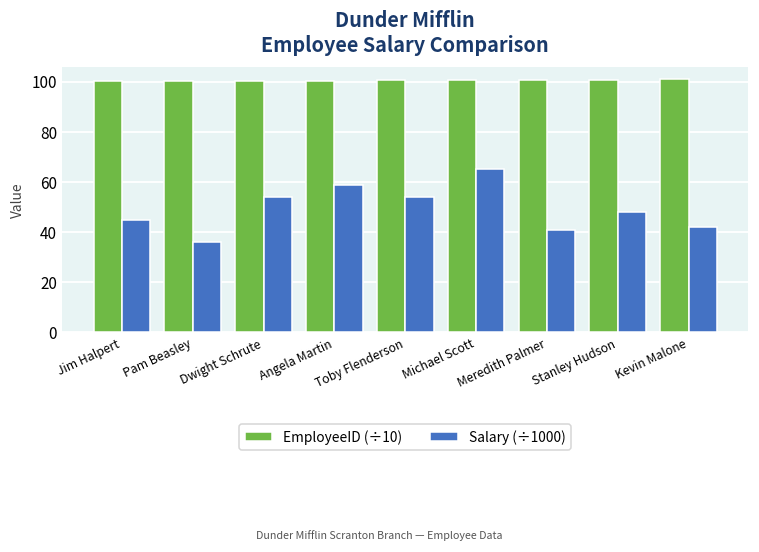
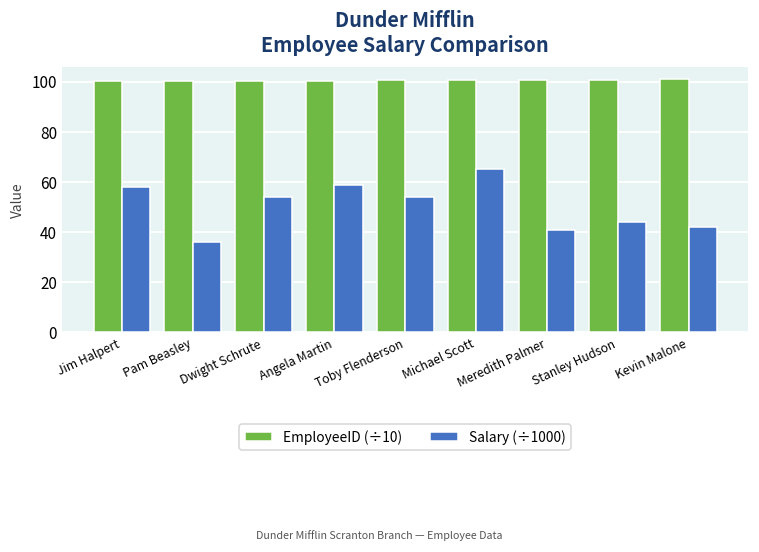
Salary (÷1000), Jim Halpert: 45 -> 58
Salary (÷1000), Stanley Hudson: 48 -> 44
